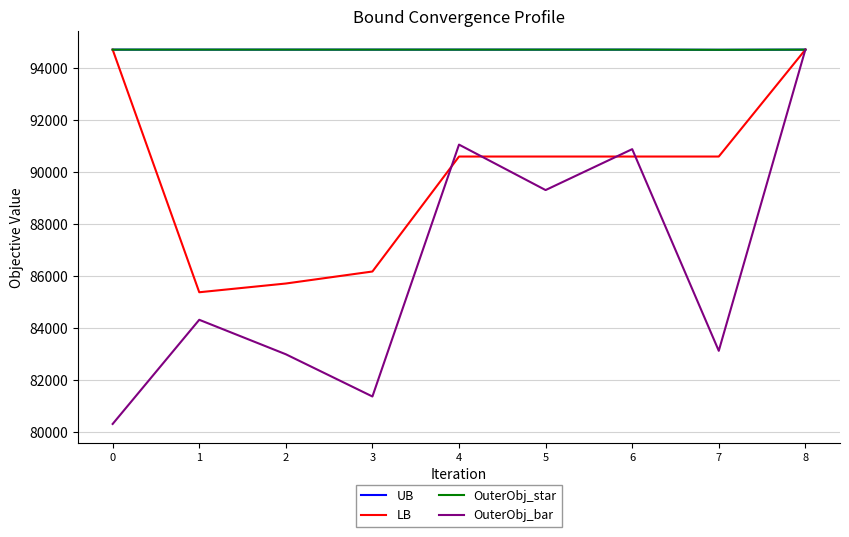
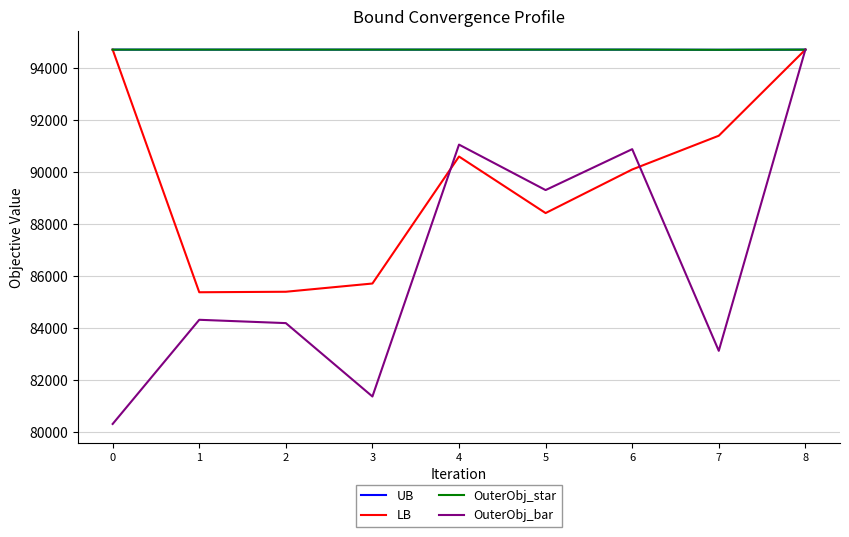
LB, 2: 85700 -> 85400
OuterObj_bar, 2: 83000 -> 84200
LB, 3: 86200 -> 85700
LB, 5: 90600 -> 88400
LB, 6: 90600 -> 90100
LB, 7: 90600 -> 91400
